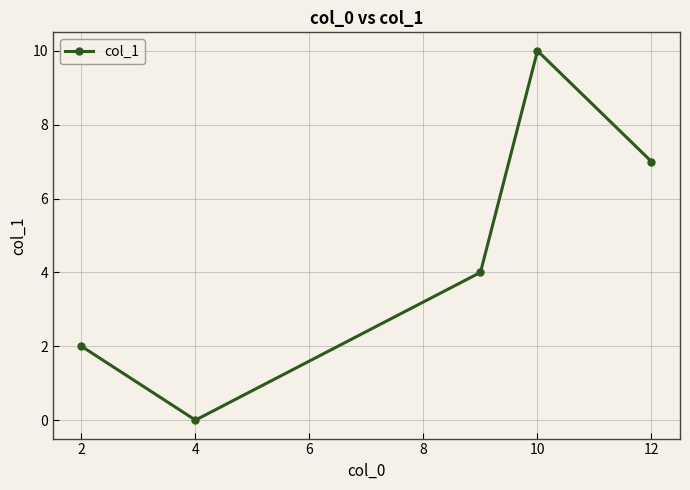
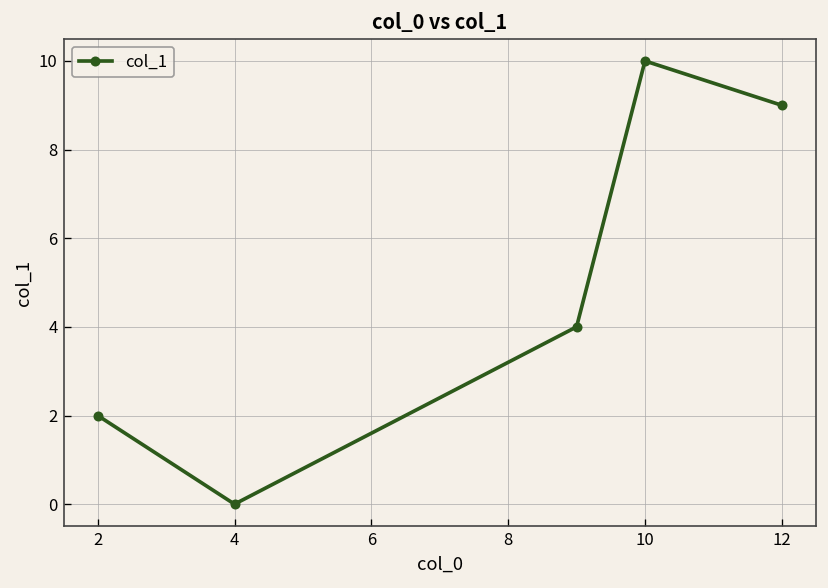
12: 7 -> 9
